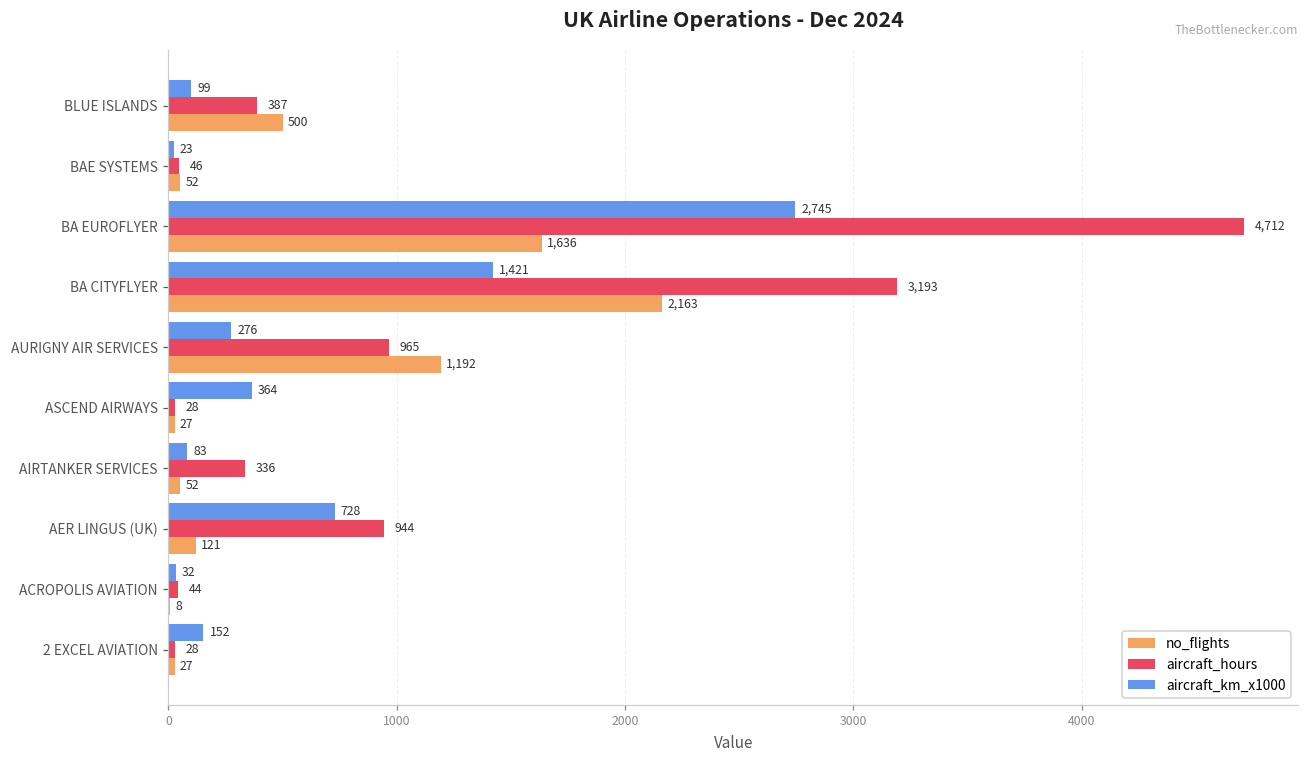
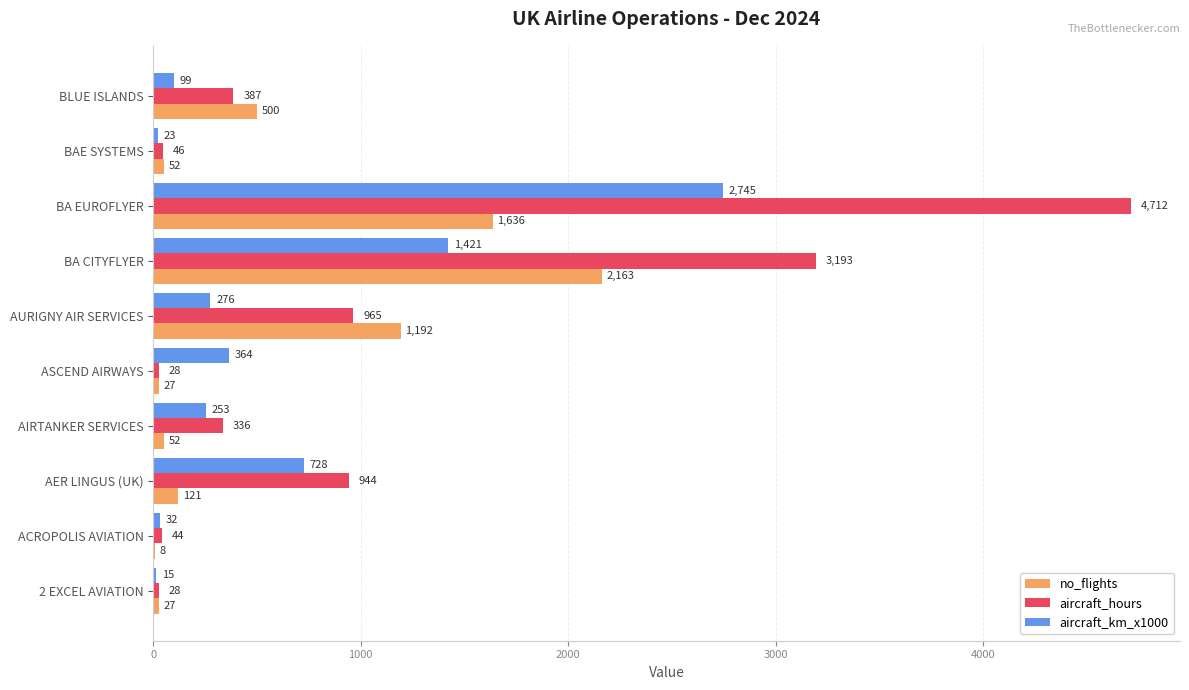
aircraft_km_x1000, AIRTANKER SERVICES: 83 -> 253
aircraft_km_x1000, 2 EXCEL AVIATION: 152 -> 15
